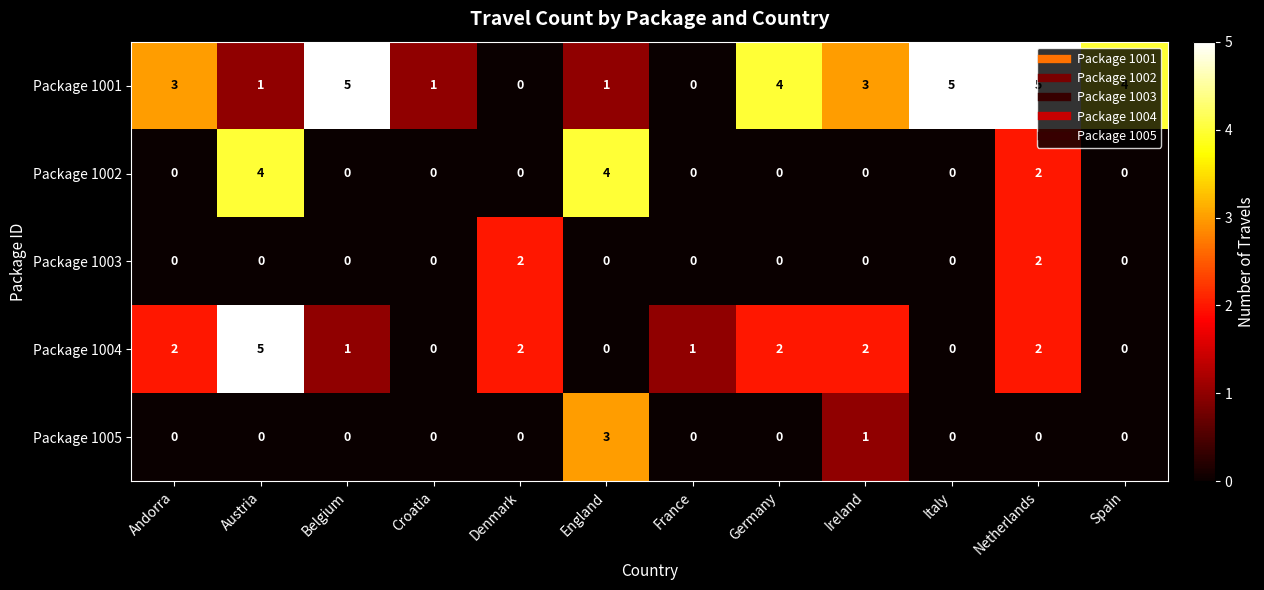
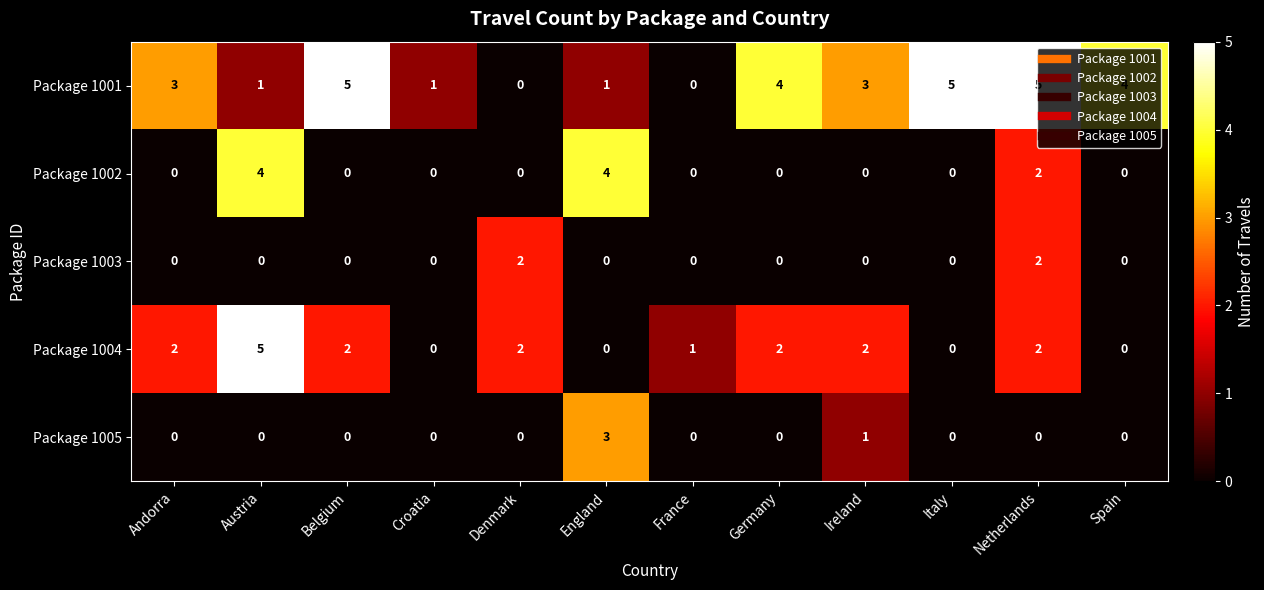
Package 1004, Belgium: 1 -> 2
